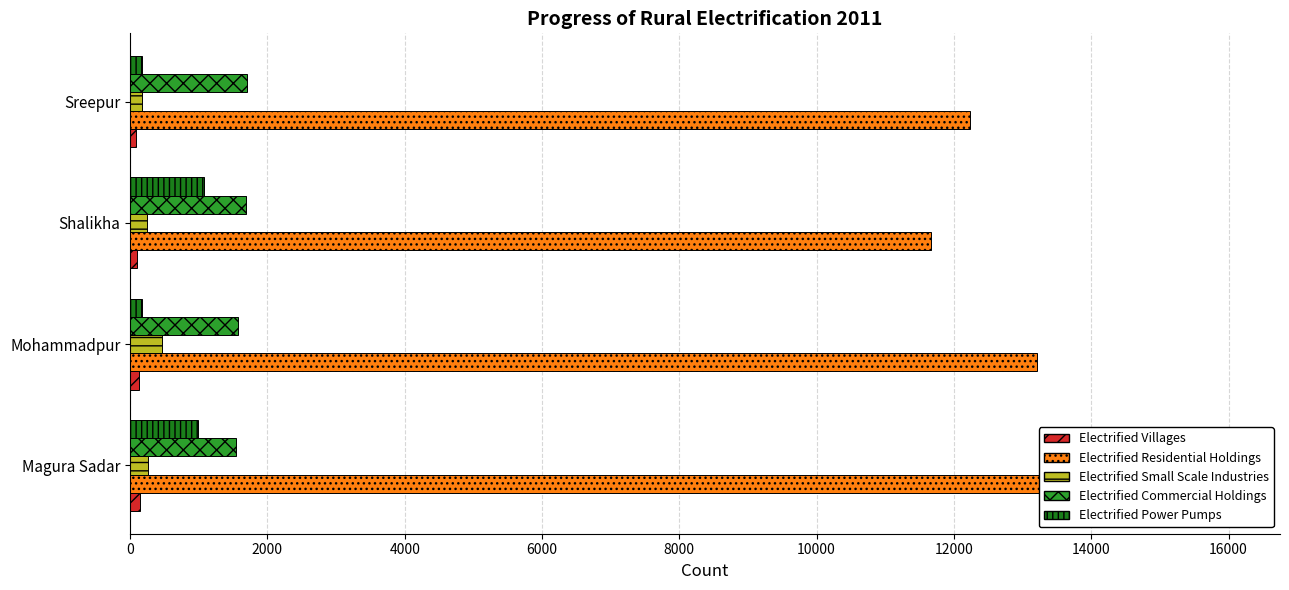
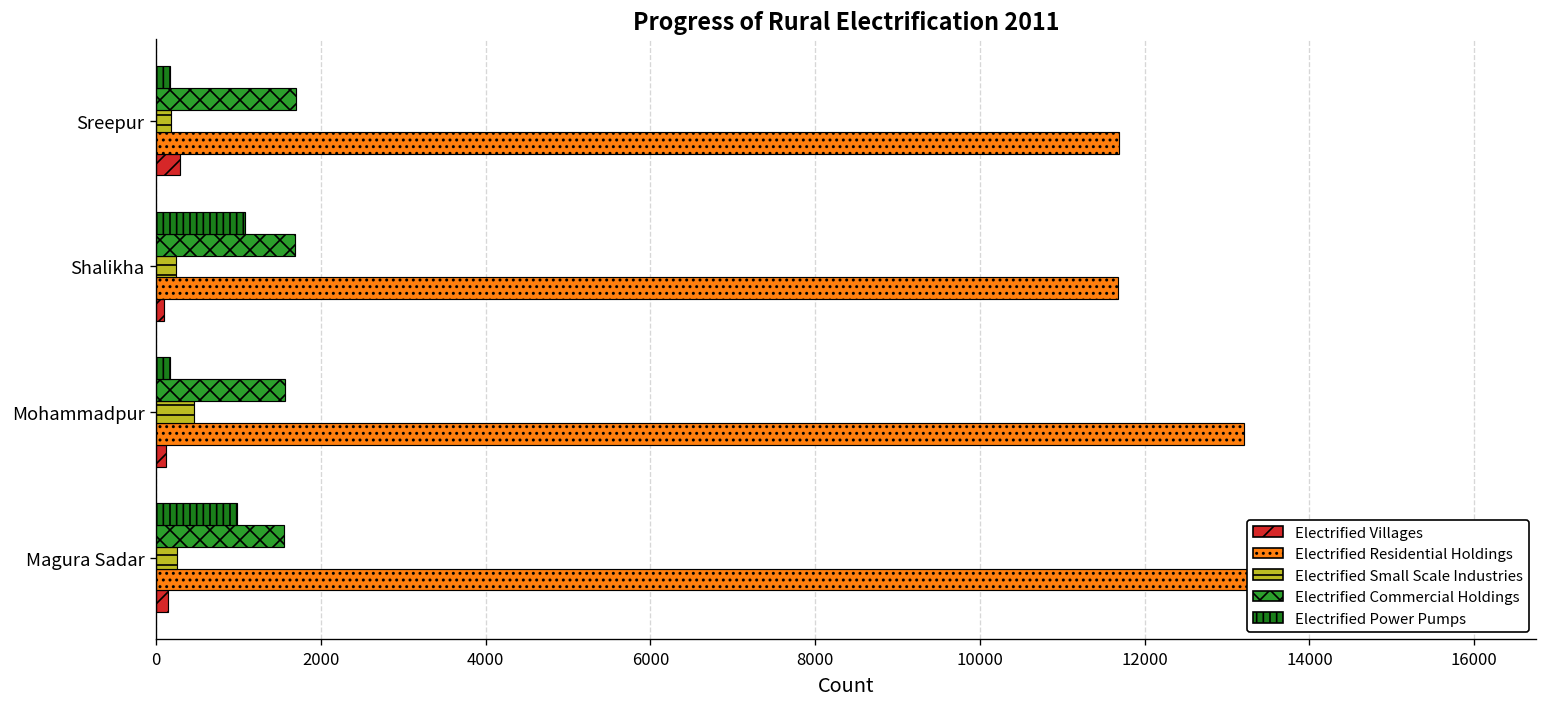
Electrified Residential Holdings, Sreepur: 12200 -> 11700
Electrified Villages, Sreepur: 100 -> 300
